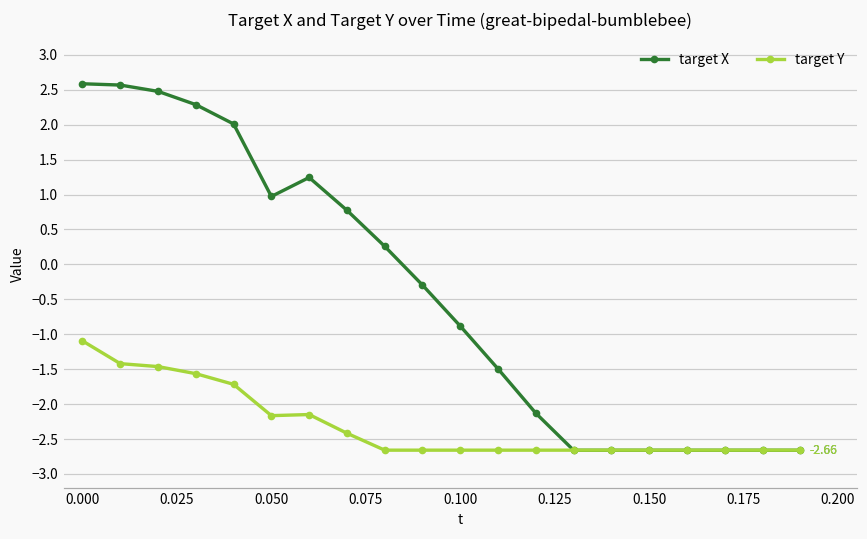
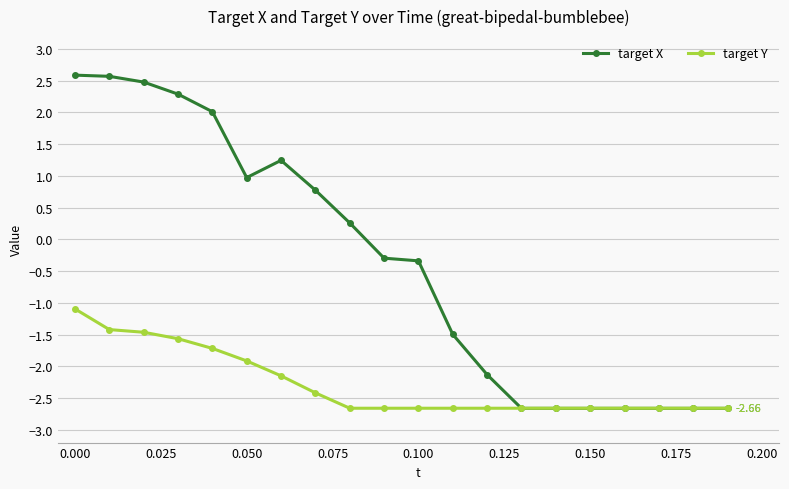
target Y, 0.050: -2.2 -> -1.9
target X, 0.100: -0.9 -> -0.3
